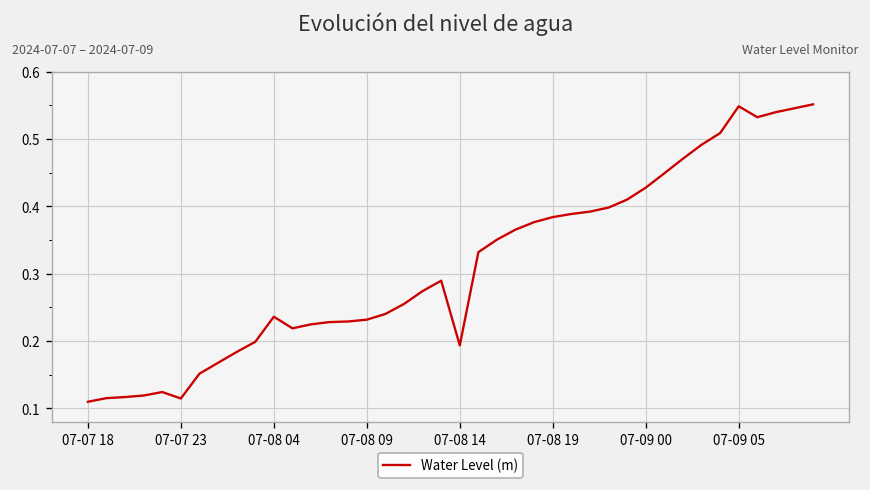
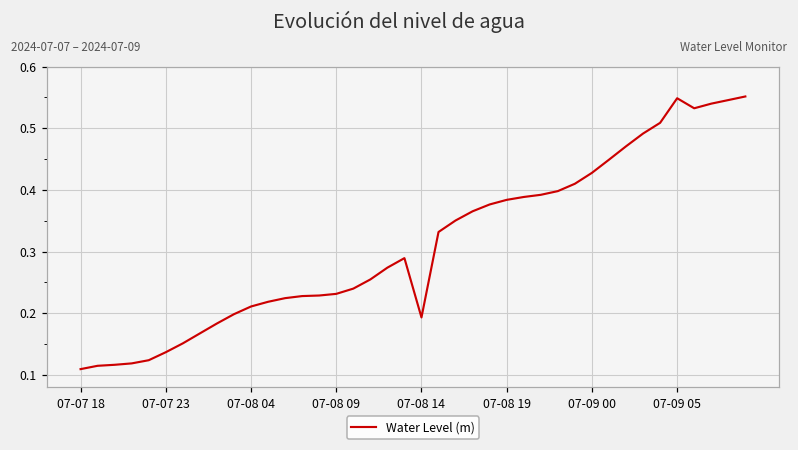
07-07 23: 0.11 -> 0.14
07-08 04: 0.24 -> 0.21
